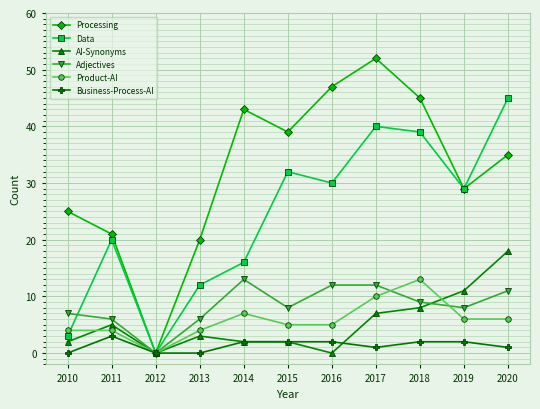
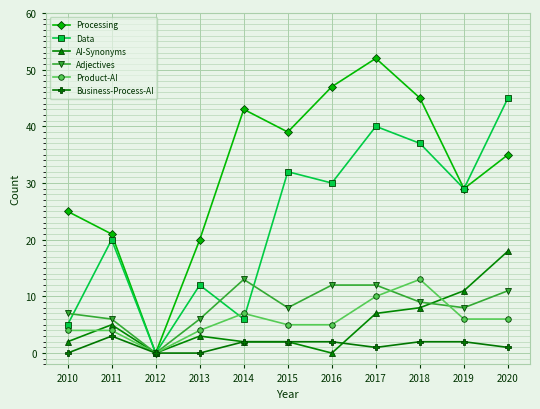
Data, 2010: 3 -> 5
Data, 2014: 16 -> 6
Data, 2018: 39 -> 37
